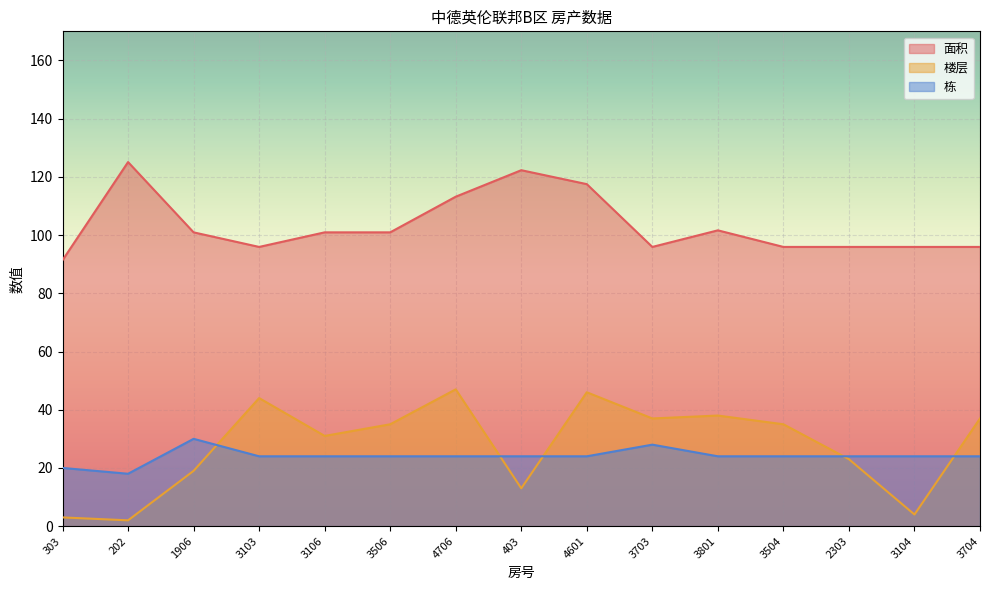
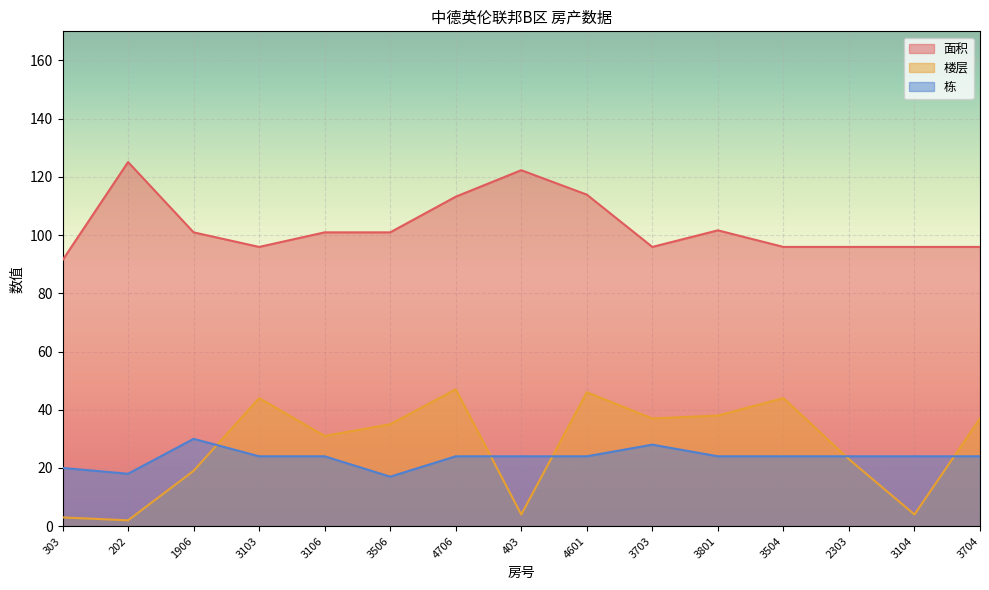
栋, 3506: 24 -> 17
楼层, 403: 13 -> 4
面积, 4601: 118 -> 114
楼层, 3504: 35 -> 44
